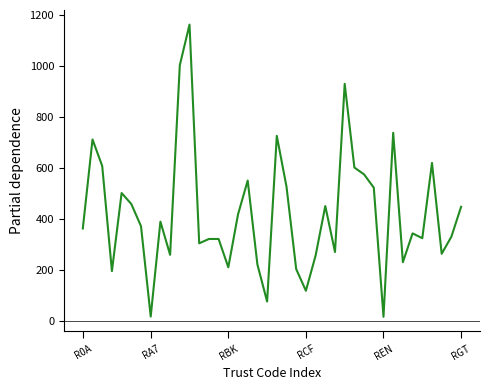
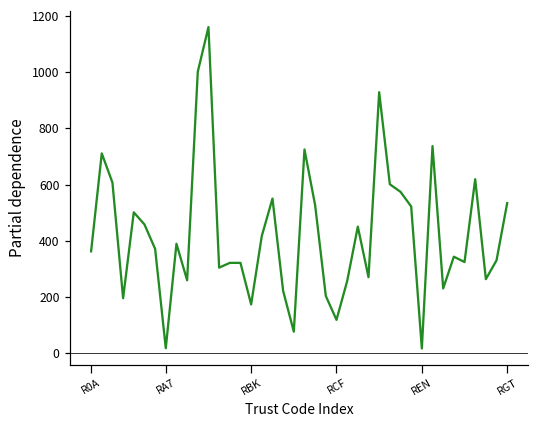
RBK: 210 -> 170
RGT: 450 -> 530
